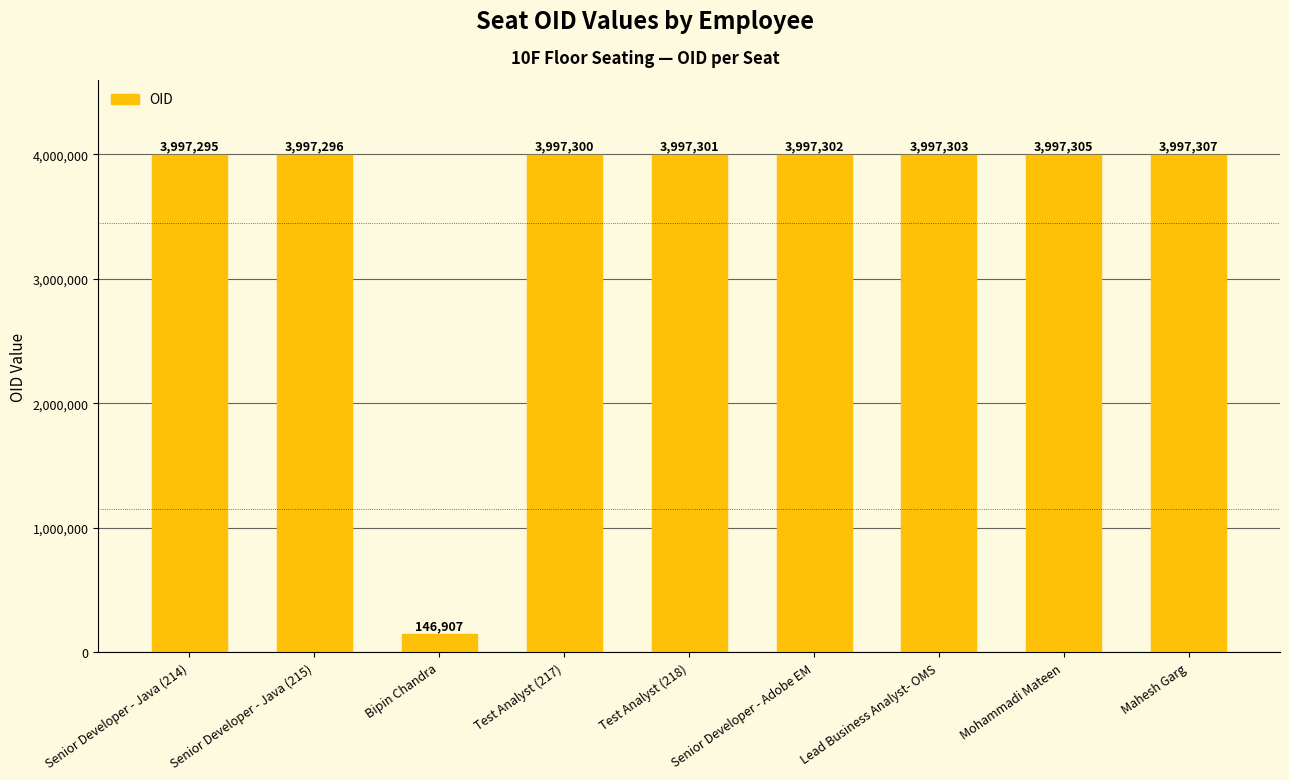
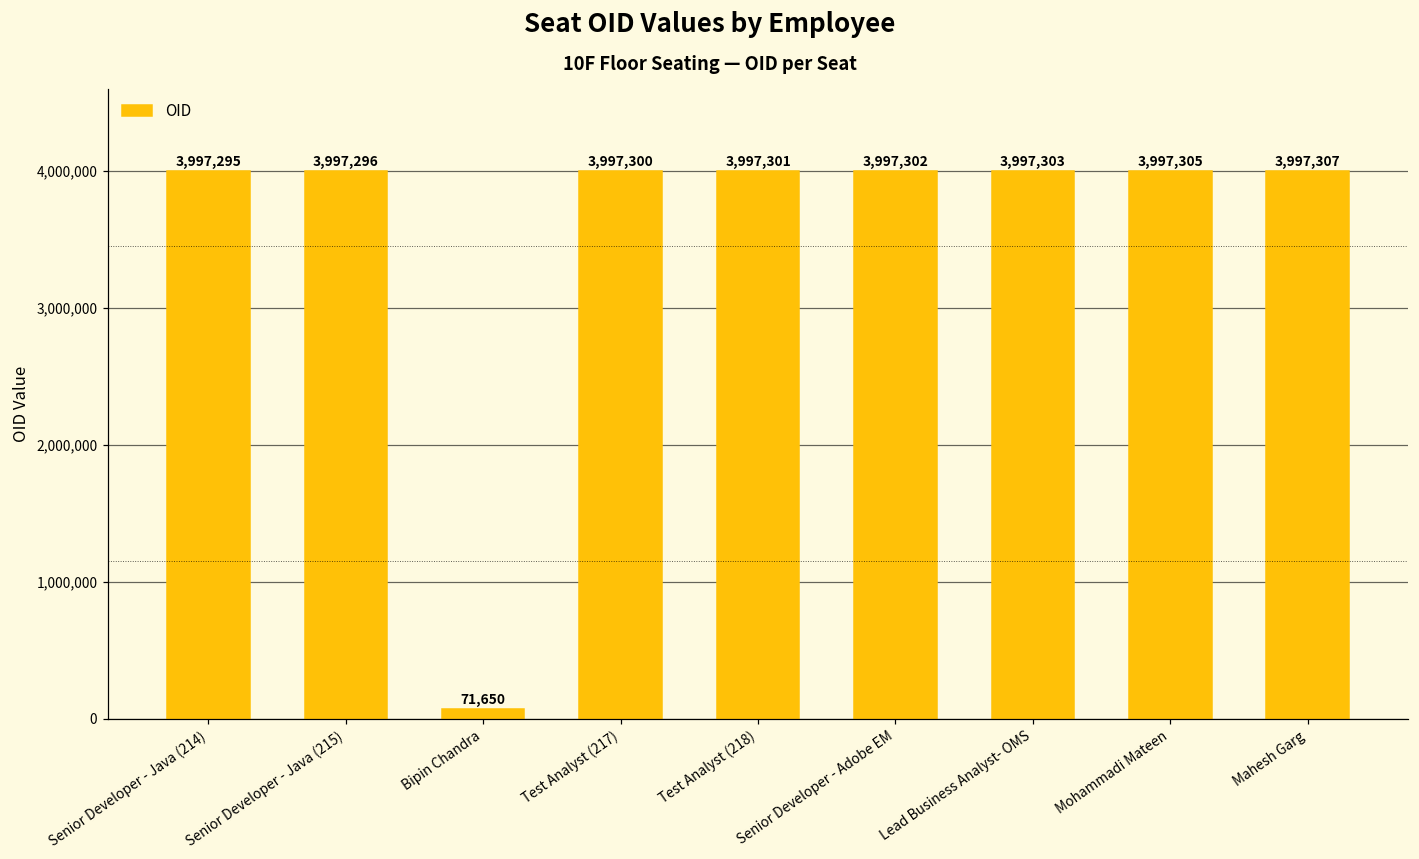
Bipin Chandra: 146,907 -> 71,650
